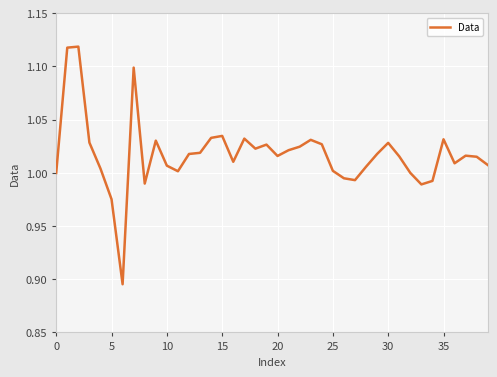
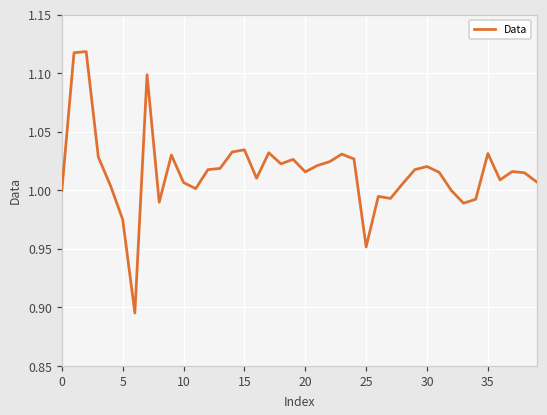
25: 1.002 -> 0.952
30: 1.028 -> 1.020
